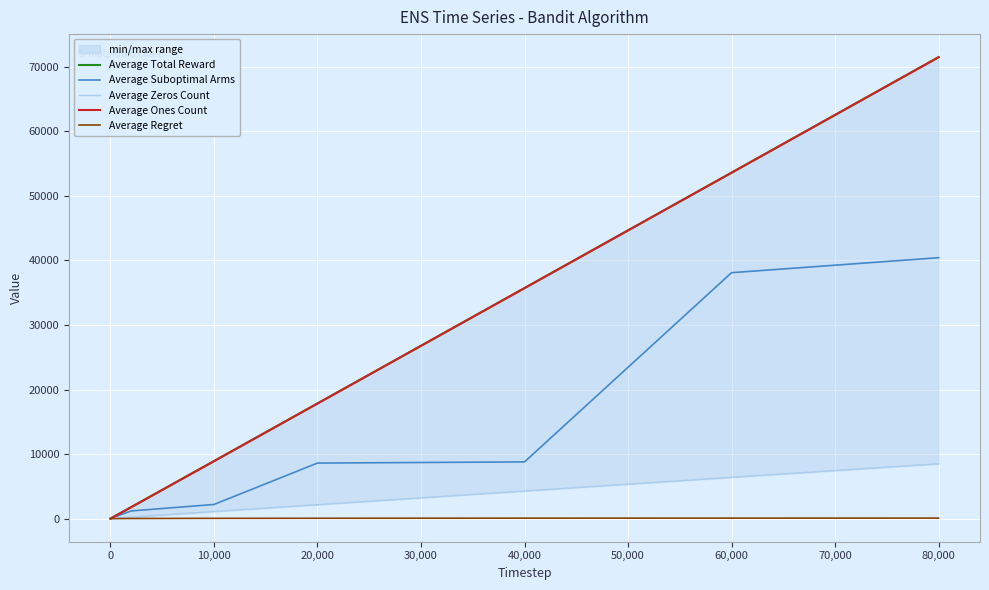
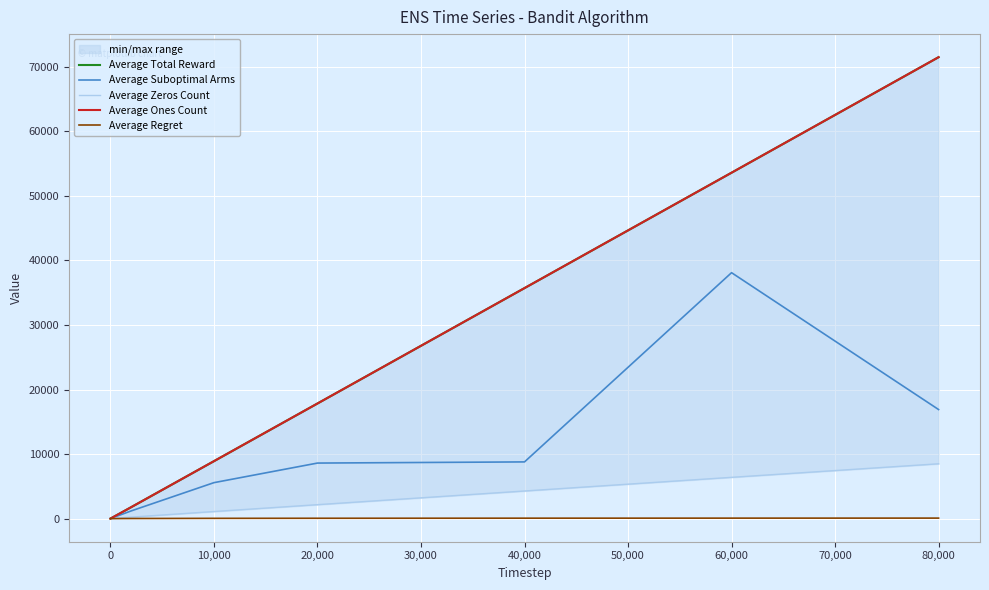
Average Suboptimal Arms, 10,000: 2000 -> 6000
Average Suboptimal Arms, 80,000: 40000 -> 17000
